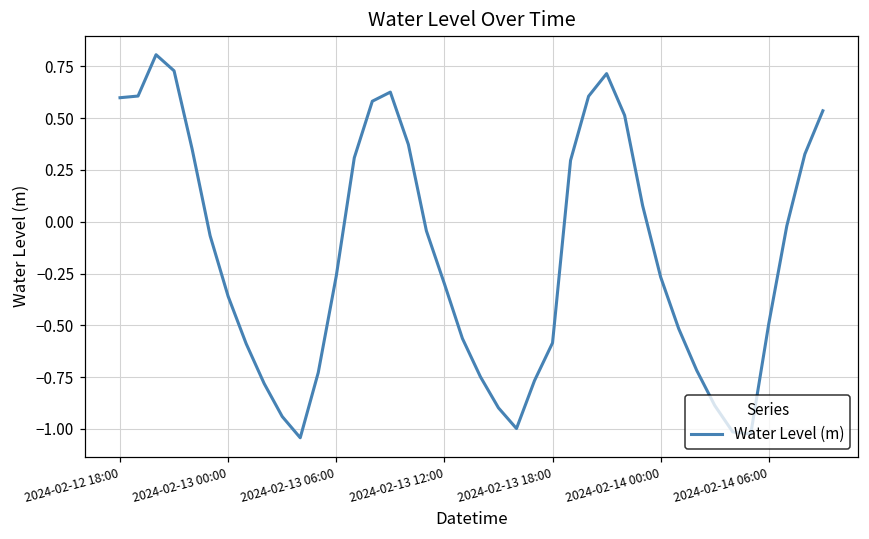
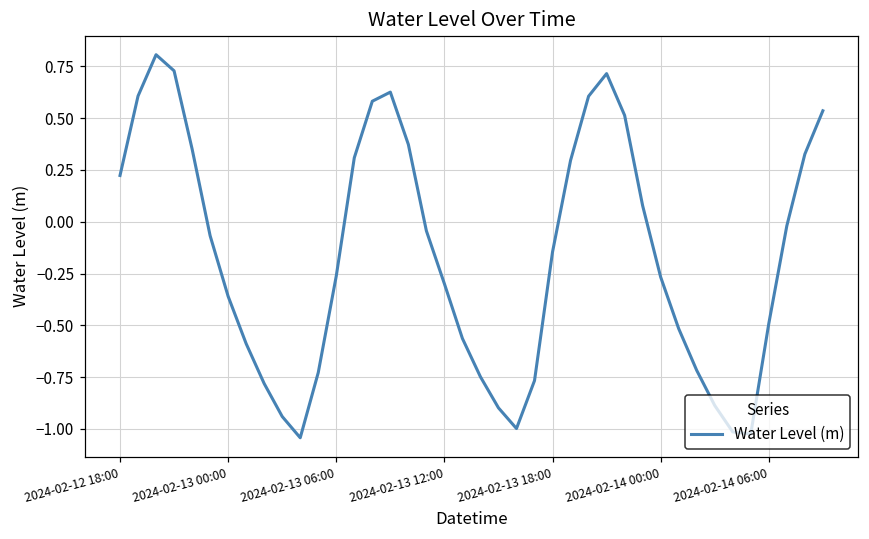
2024-02-12 18:00: 0.60 -> 0.22
2024-02-13 18:00: -0.58 -> -0.15
